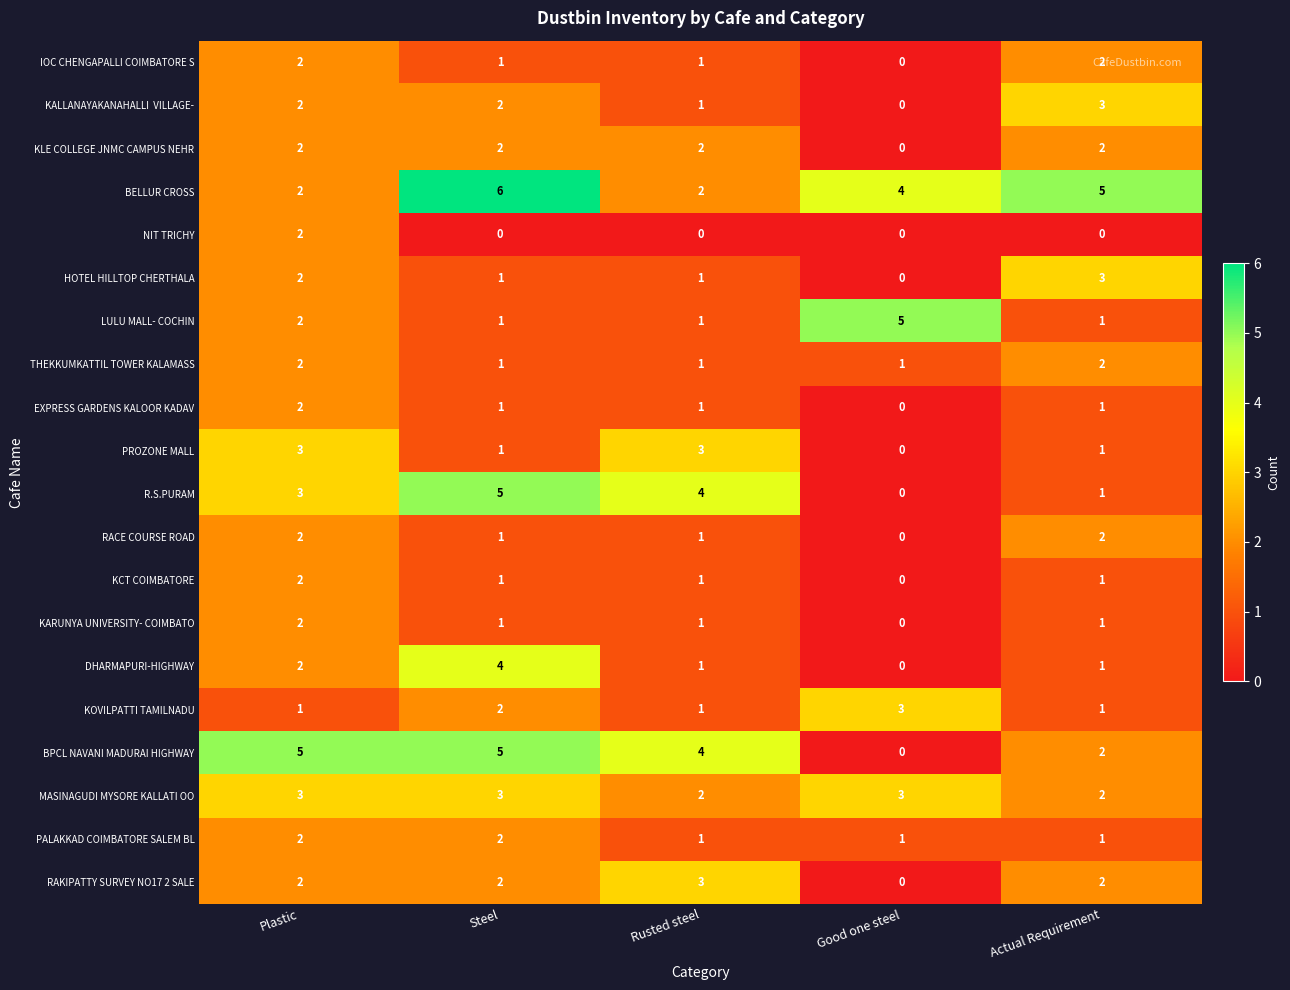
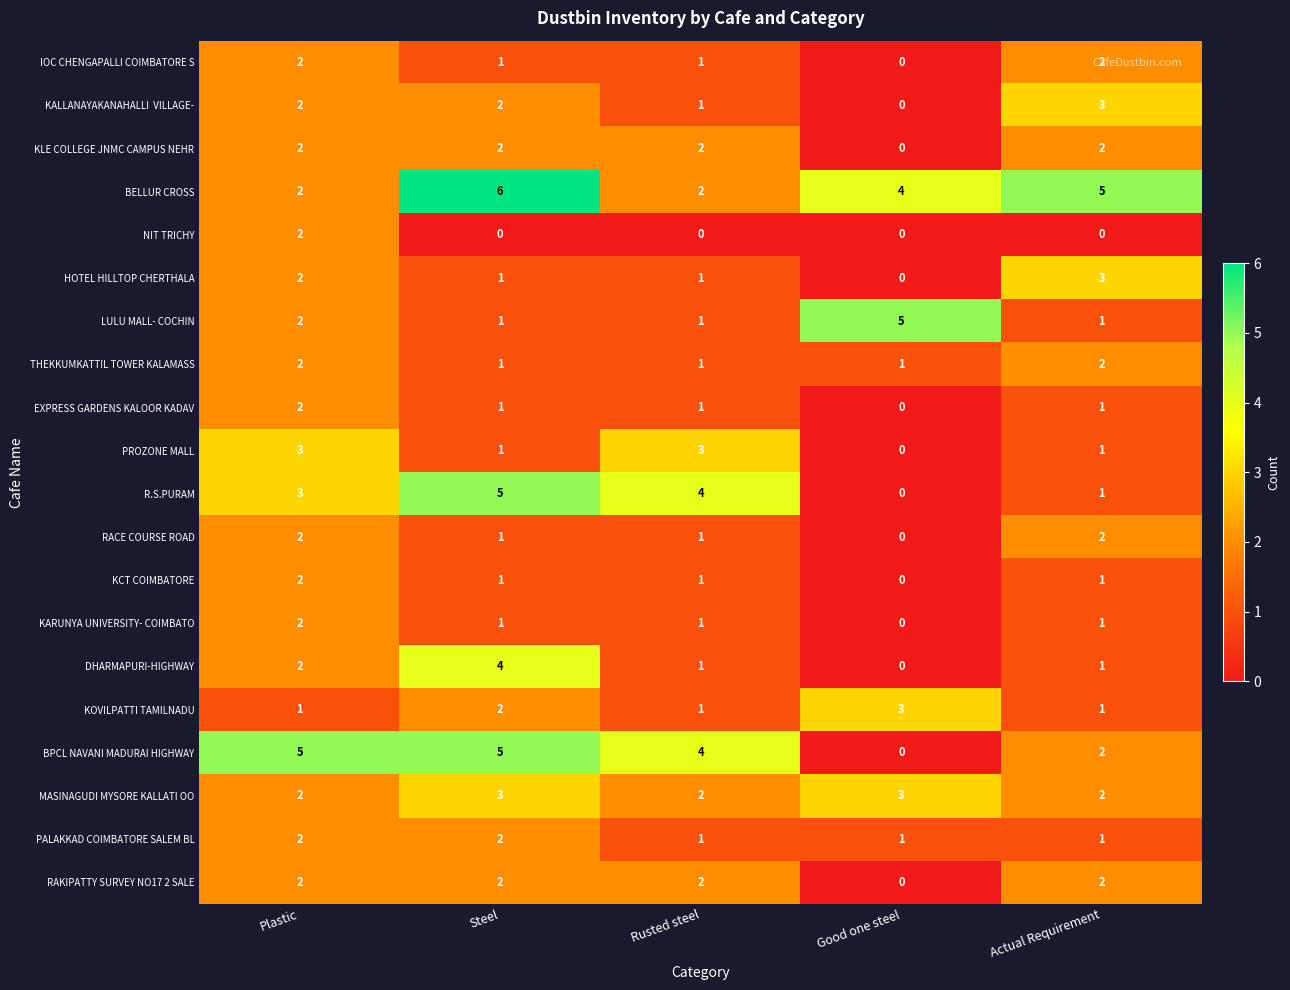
MASINAGUDI MYSORE KALLATI OO, Plastic: 3 -> 2
RAKIPATTY SURVEY NO17 2 SALE, Rusted steel: 3 -> 2
